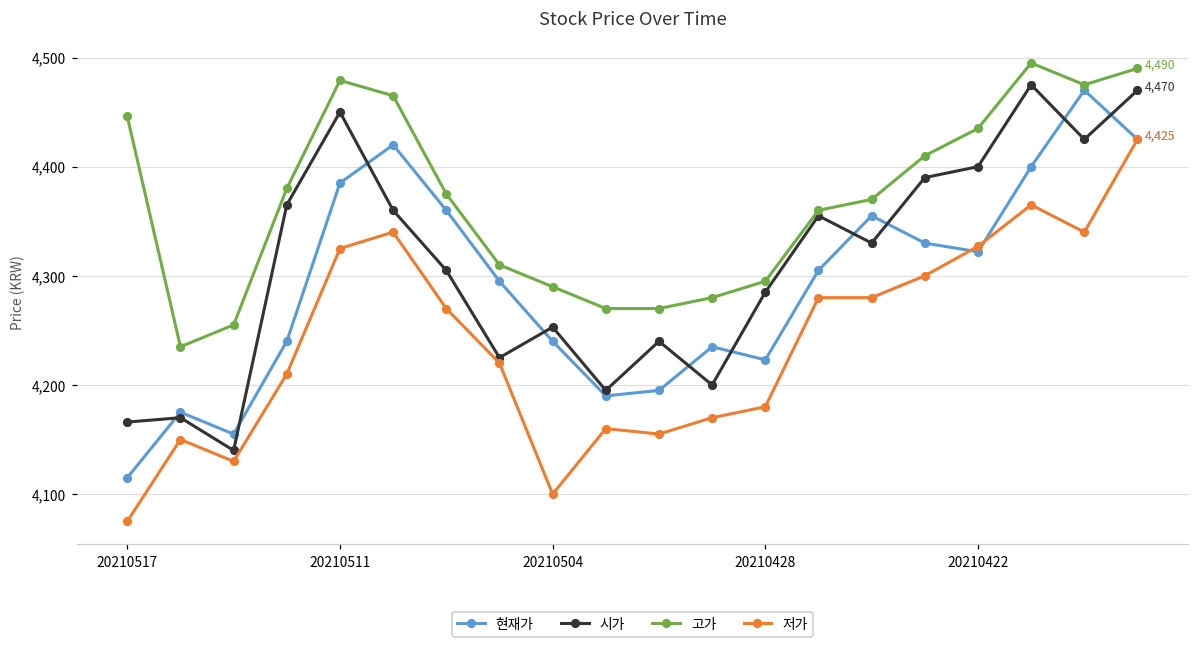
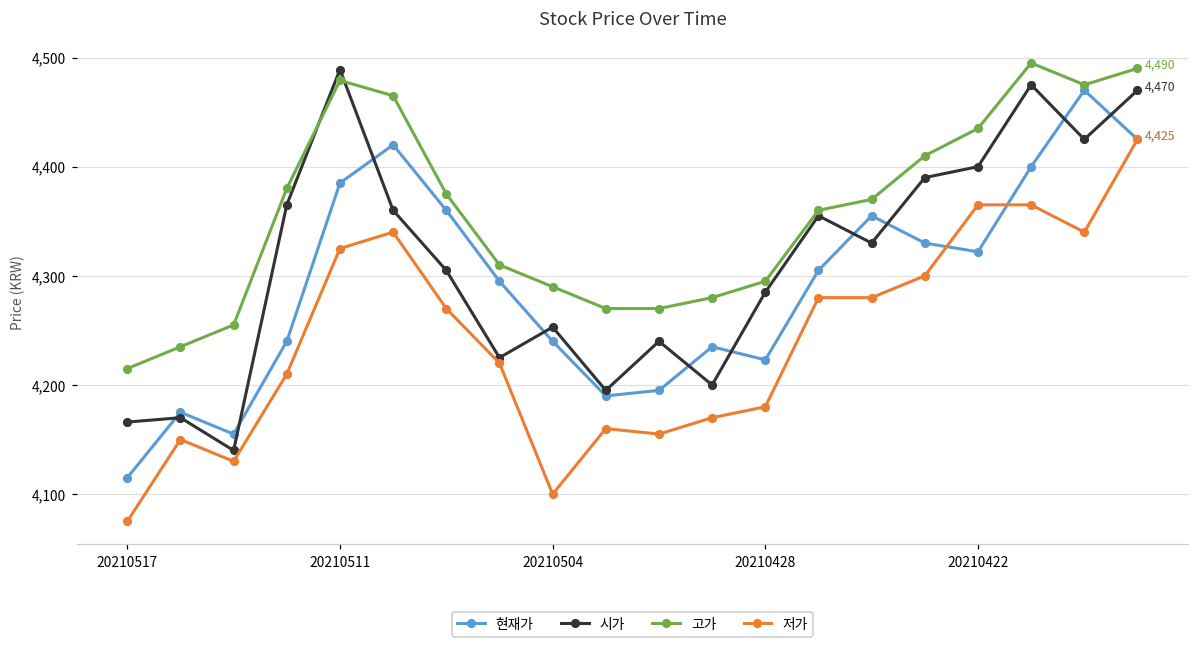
고가, 20210517: 4,450 -> 4,220
시가, 20210511: 4,450 -> 4,490
저가, 20210422: 4,330 -> 4,370
